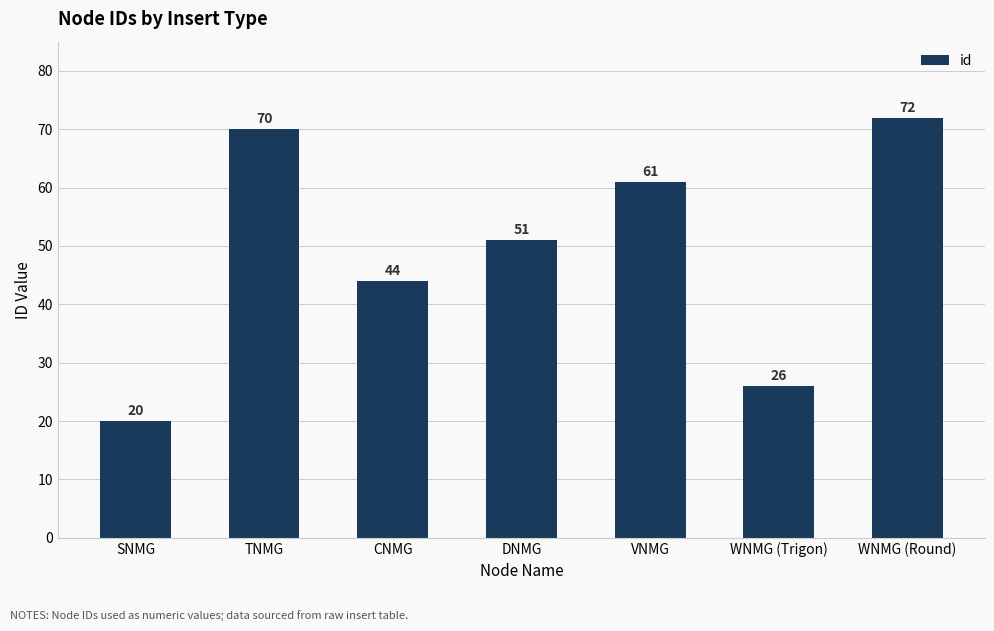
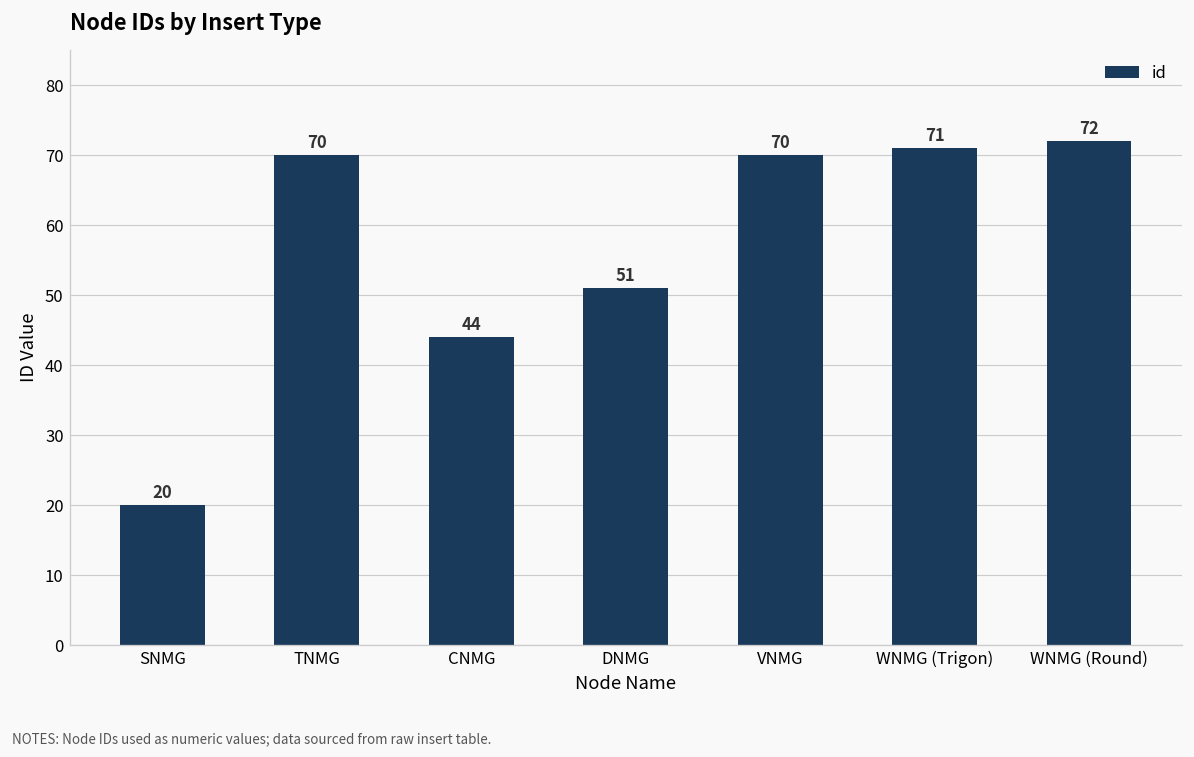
VNMG: 61 -> 70
WNMG (Trigon): 26 -> 71
